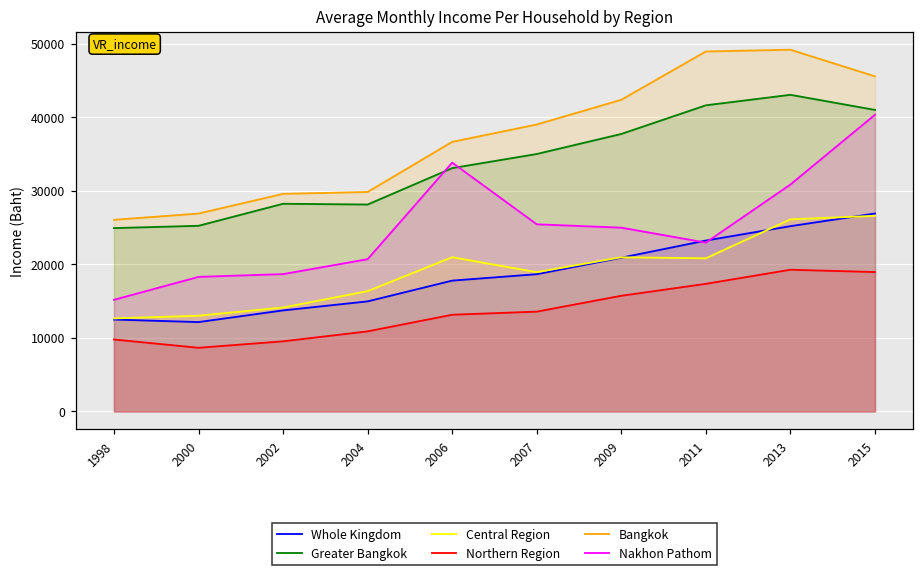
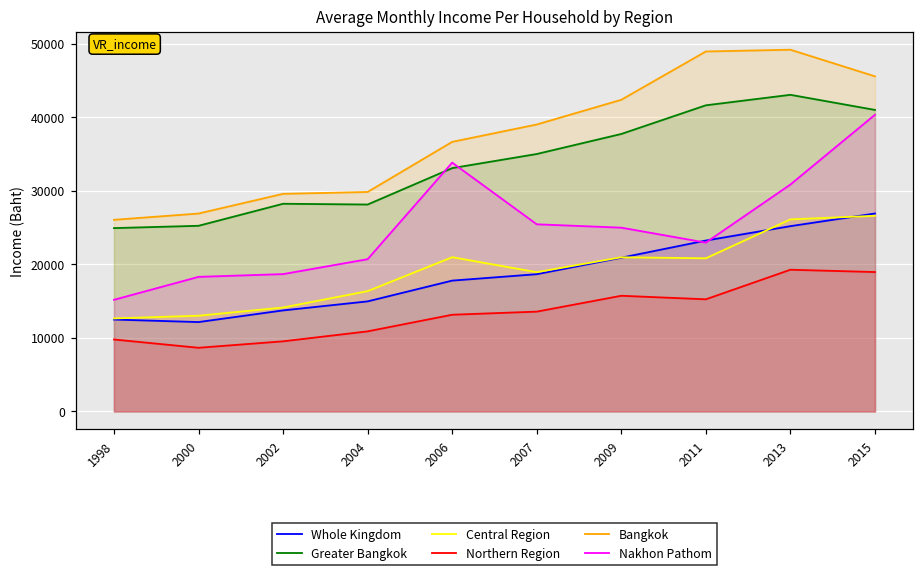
Northern Region, 2011: 17000 -> 15000
